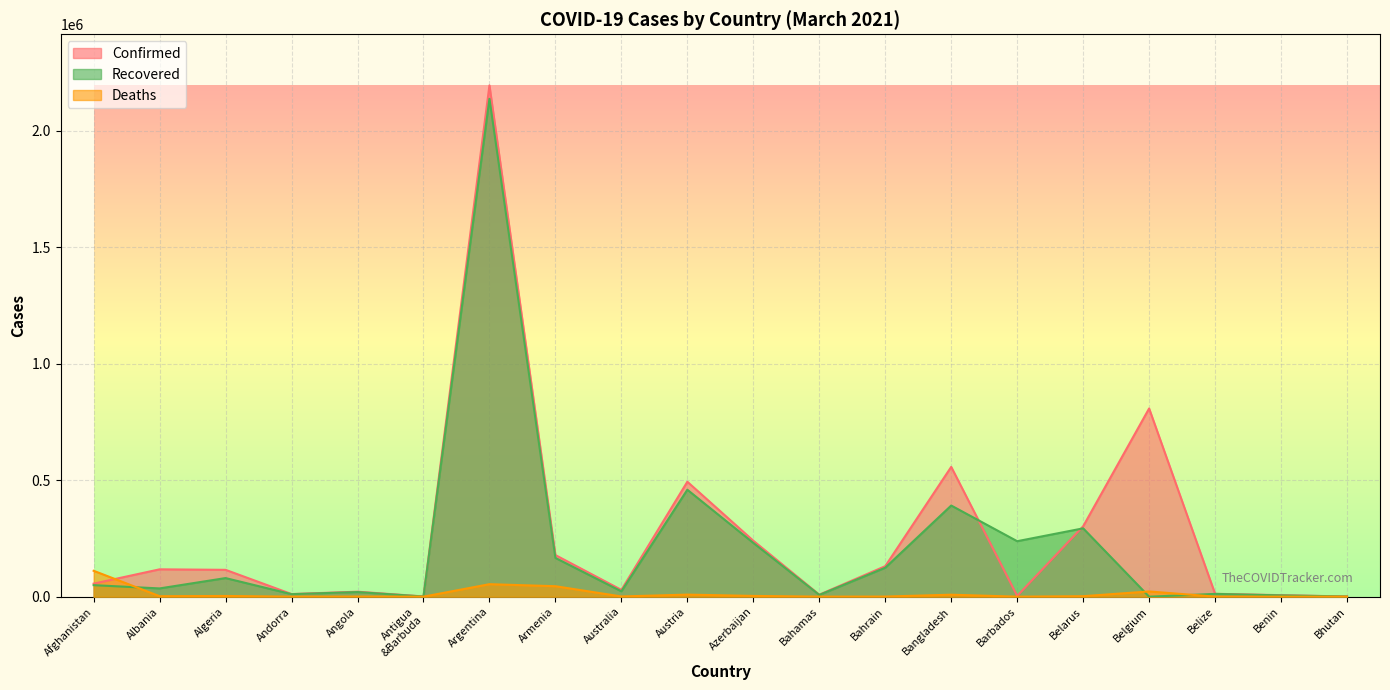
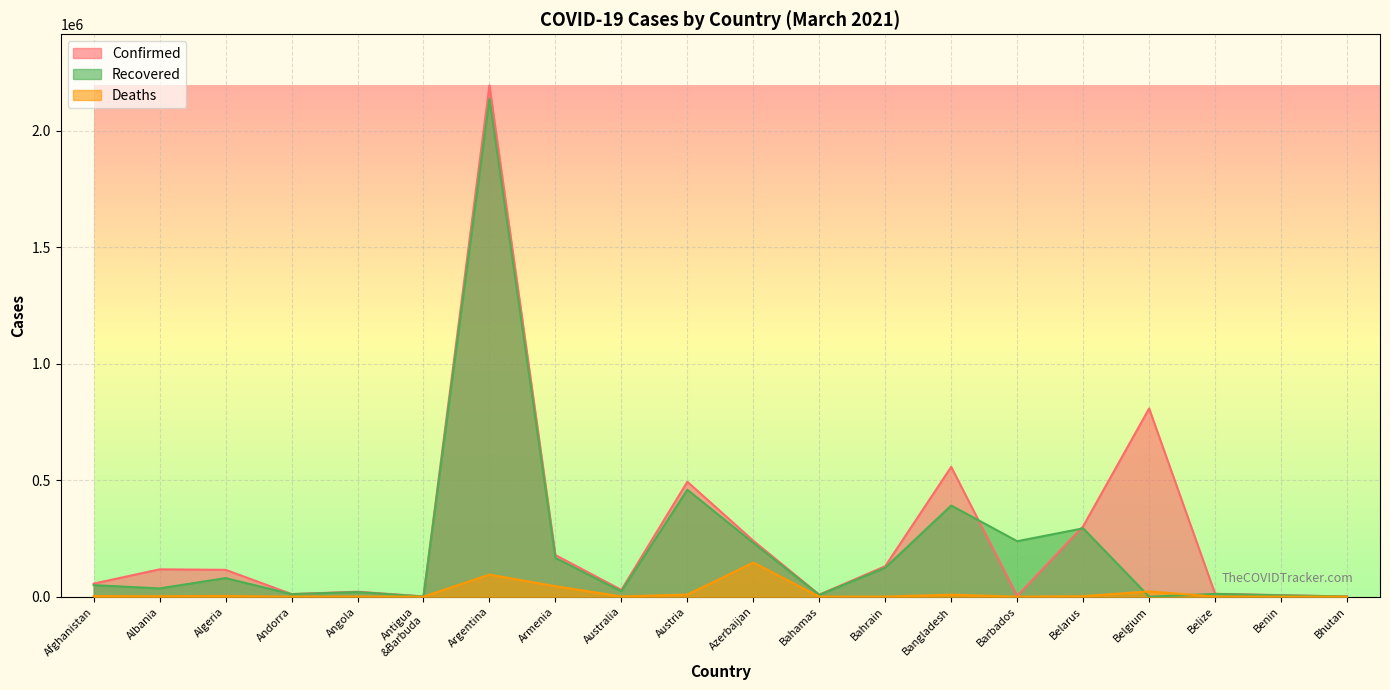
Deaths, Afghanistan: 110000 -> 0
Deaths, Argentina: 50000 -> 90000
Deaths, Azerbaijan: 0 -> 150000
